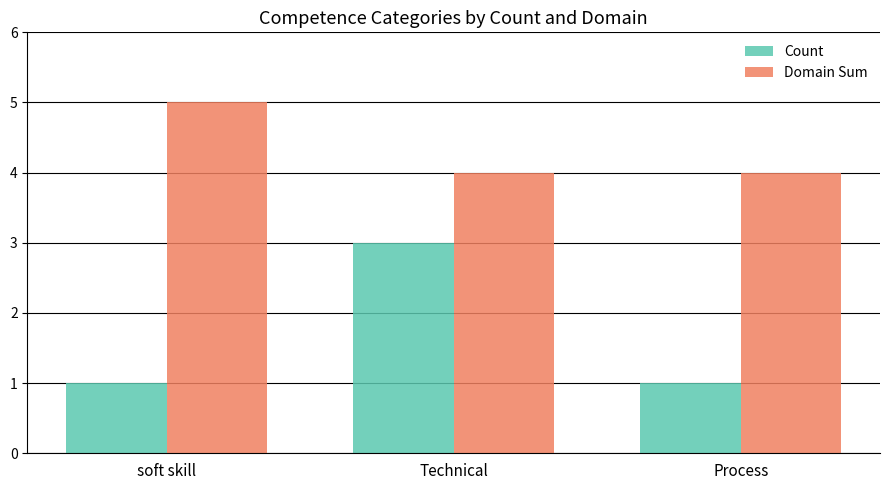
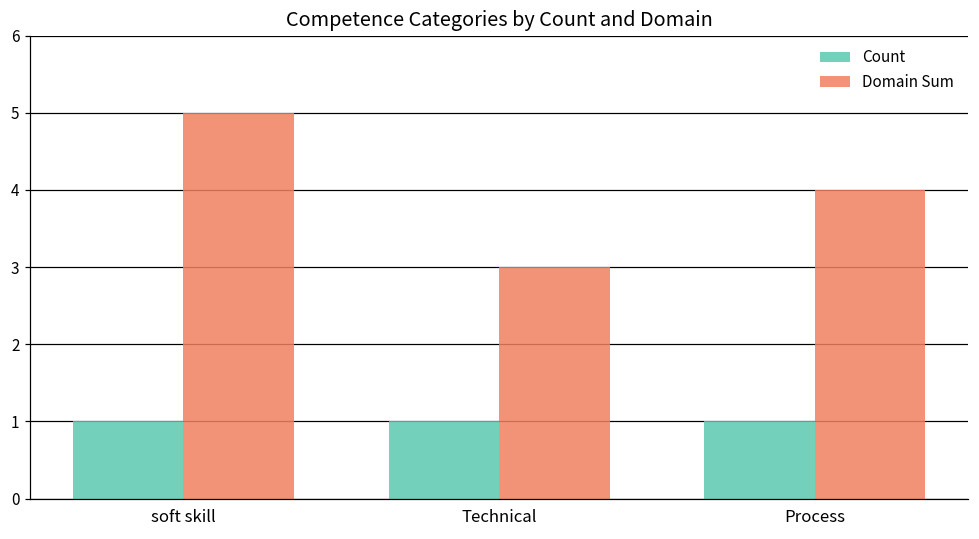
Count, Technical: 3 -> 1
Domain Sum, Technical: 4 -> 3
